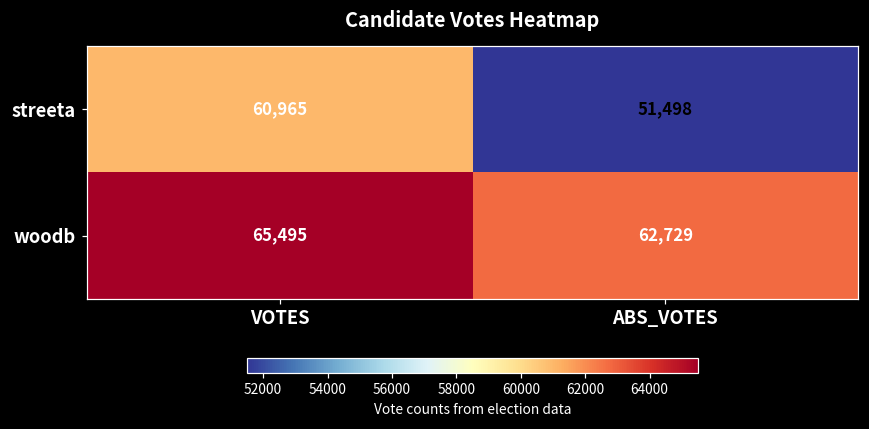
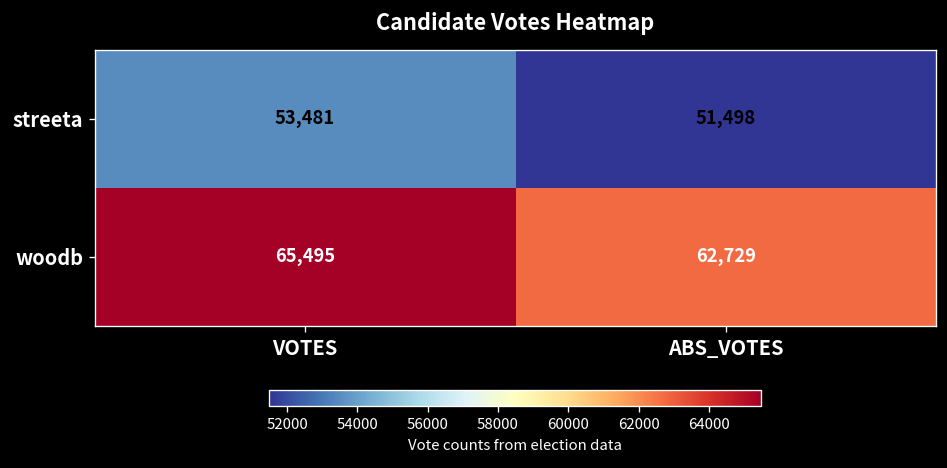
streeta, VOTES: 60,965 -> 53,481
